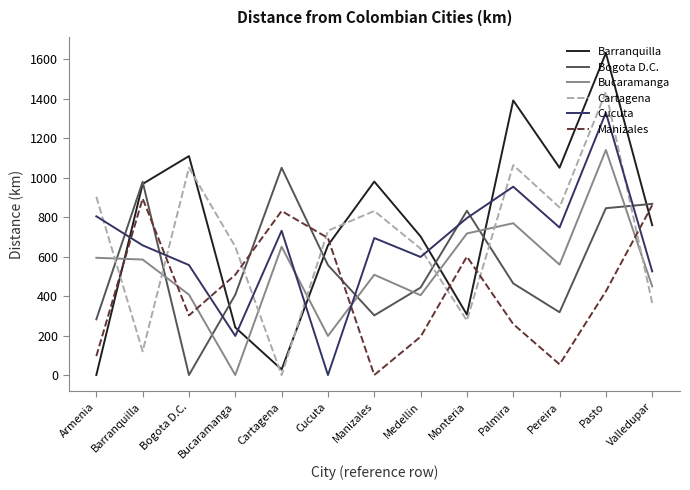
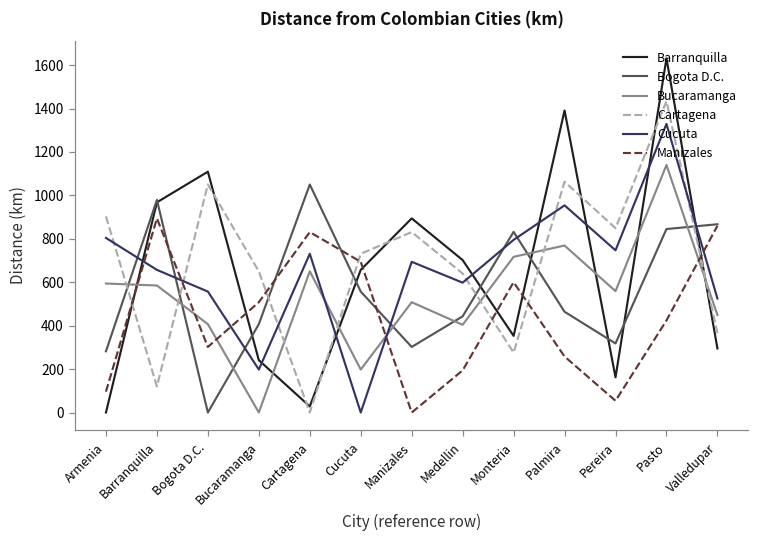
Barranquilla, Manizales: 980 -> 890
Barranquilla, Monteria: 310 -> 350
Barranquilla, Pereira: 1050 -> 160
Barranquilla, Valledupar: 760 -> 300
